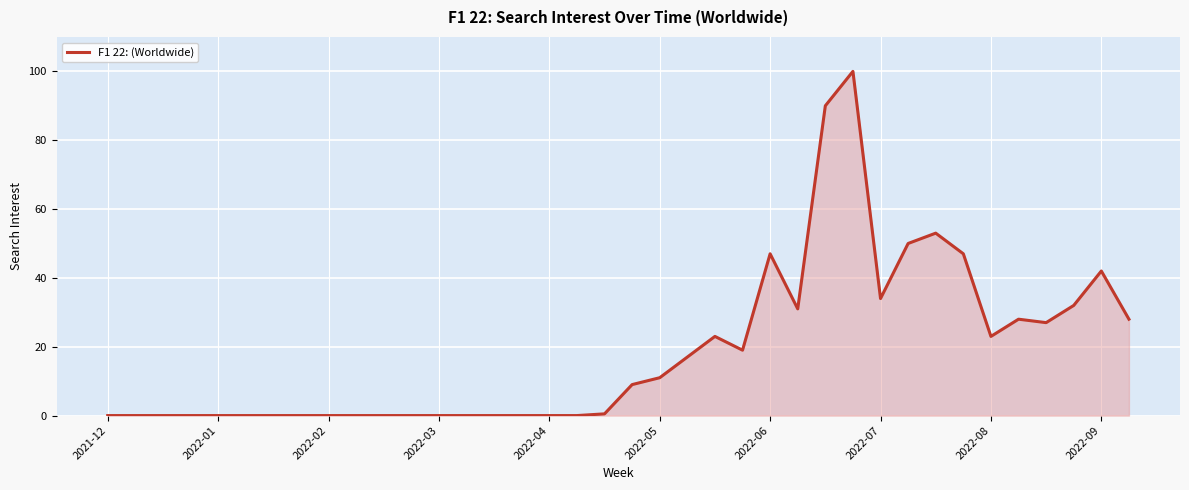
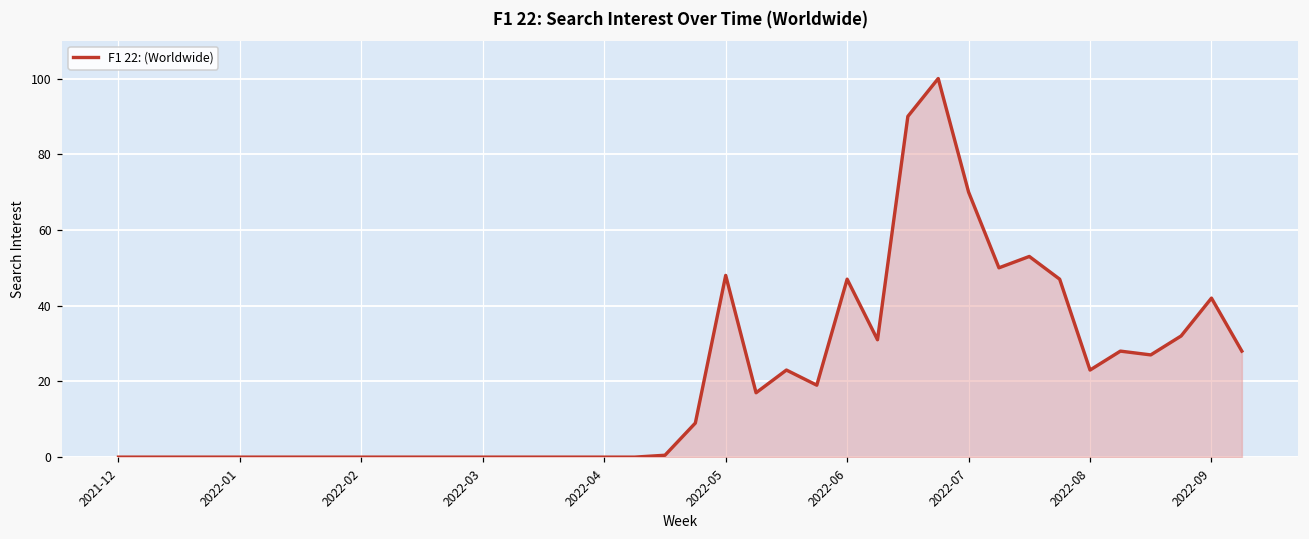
2022-05: 11 -> 48
2022-07: 34 -> 70
